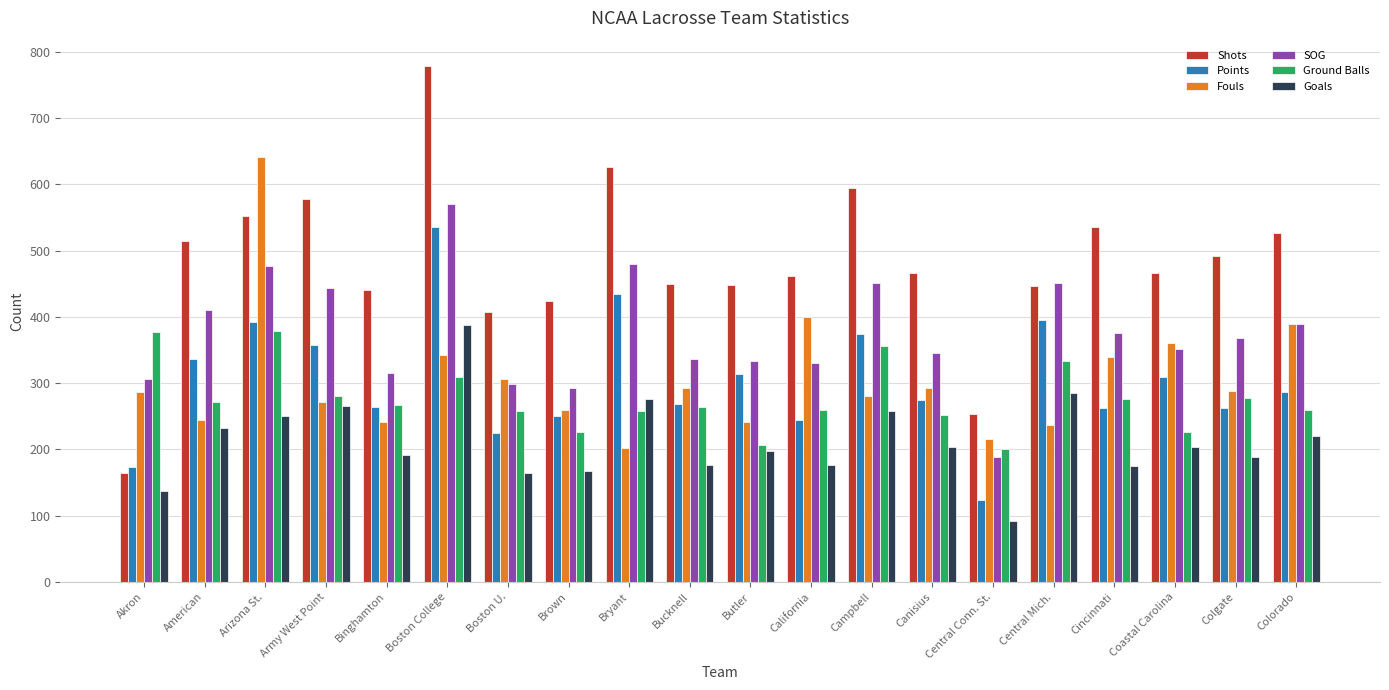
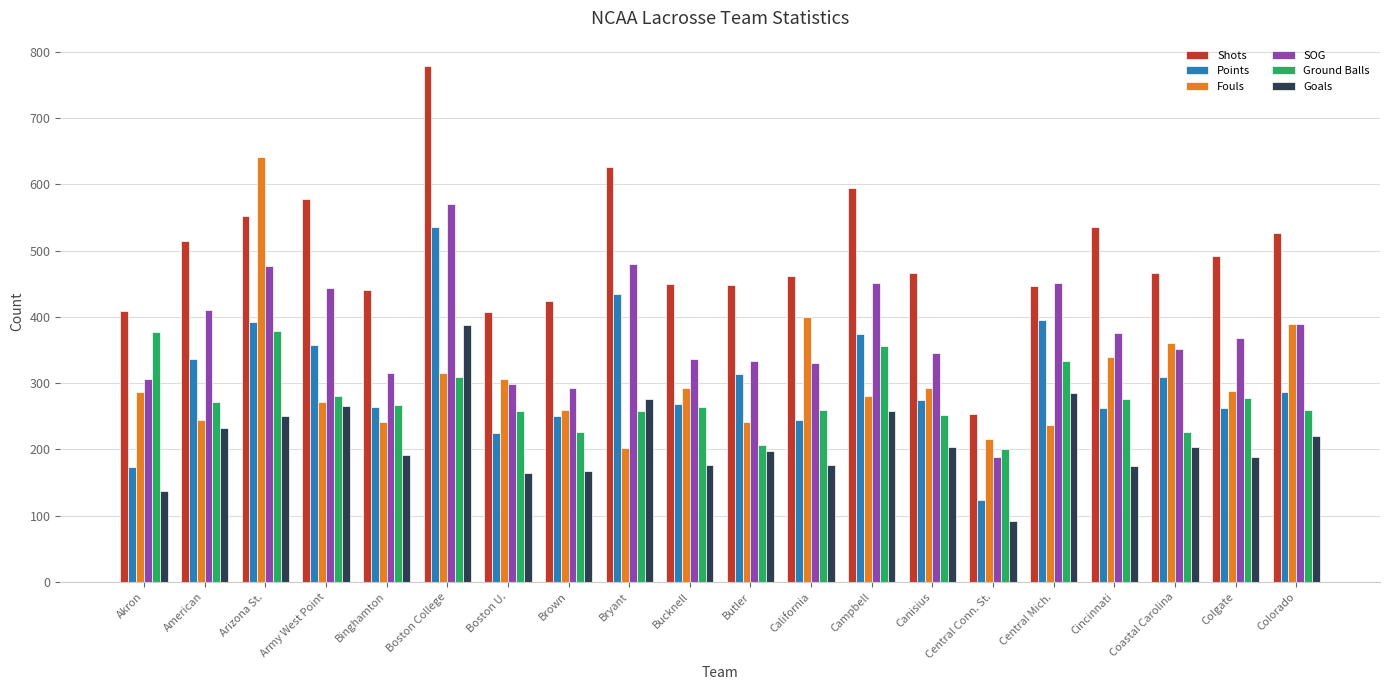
Shots, Akron: 160 -> 410
Fouls, Boston College: 340 -> 320
